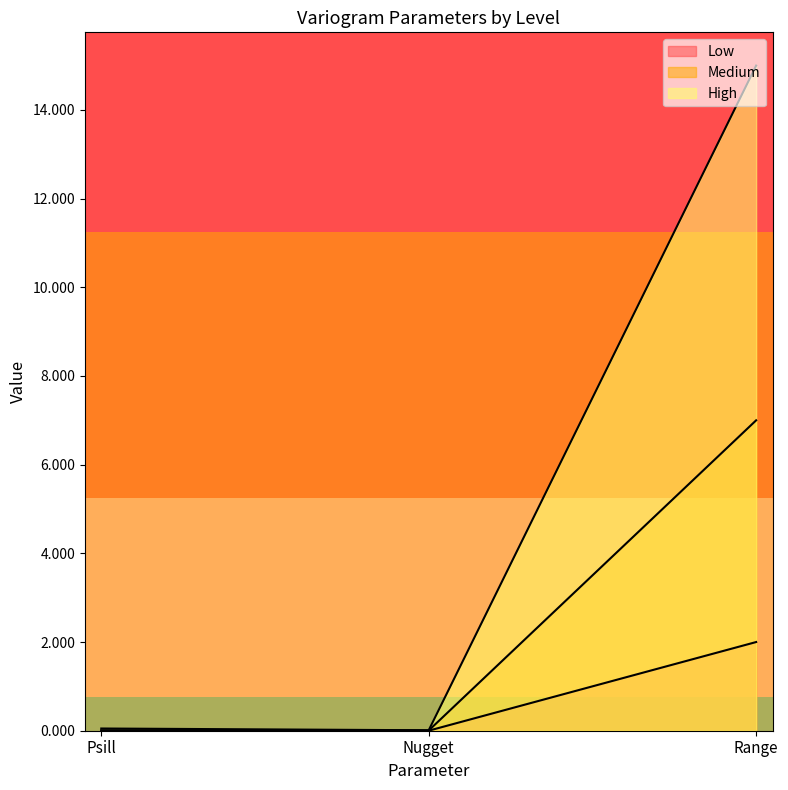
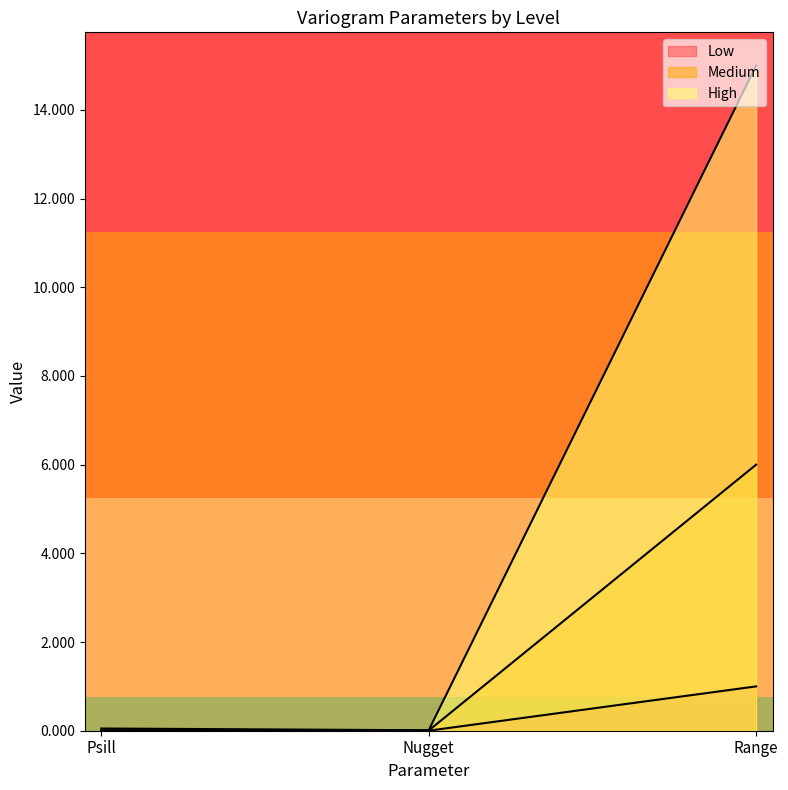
Low, Range: 2 -> 1
Medium, Range: 7 -> 6
